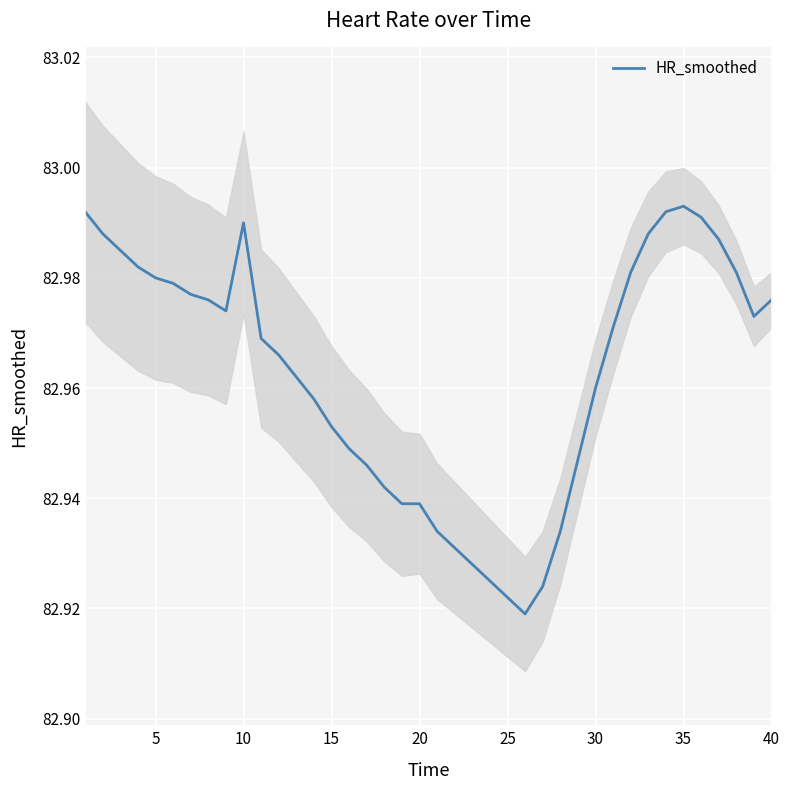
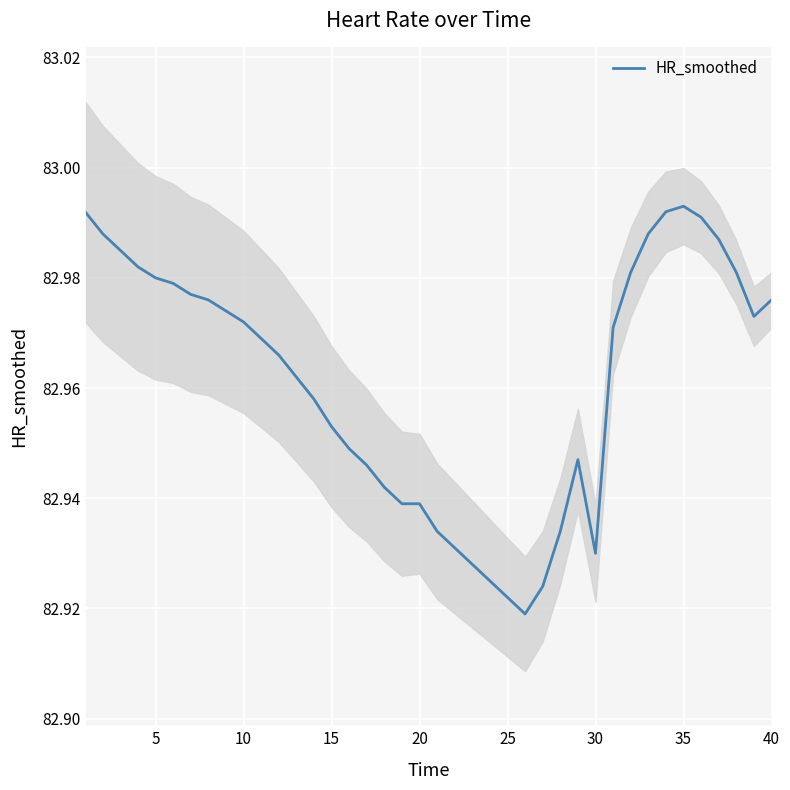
HR_smoothed, 10: 82.990 -> 82.972
HR_smoothed, 30: 82.96 -> 82.93
